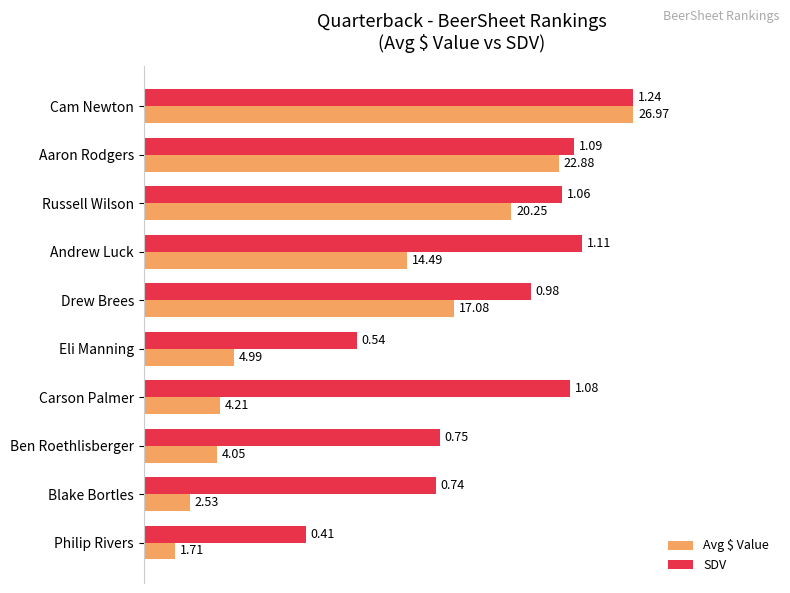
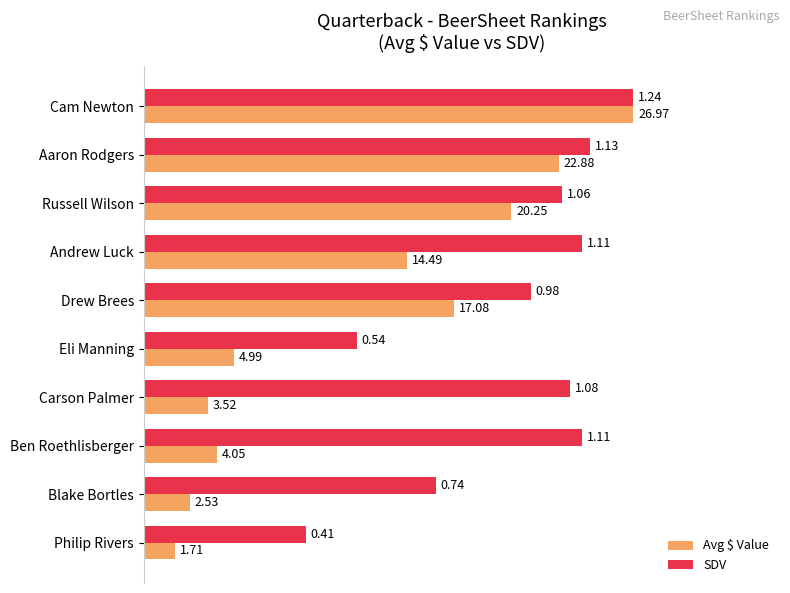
SDV, Aaron Rodgers: 1.09 -> 1.13
Avg $ Value, Carson Palmer: 4.21 -> 3.52
SDV, Ben Roethlisberger: 0.75 -> 1.11
